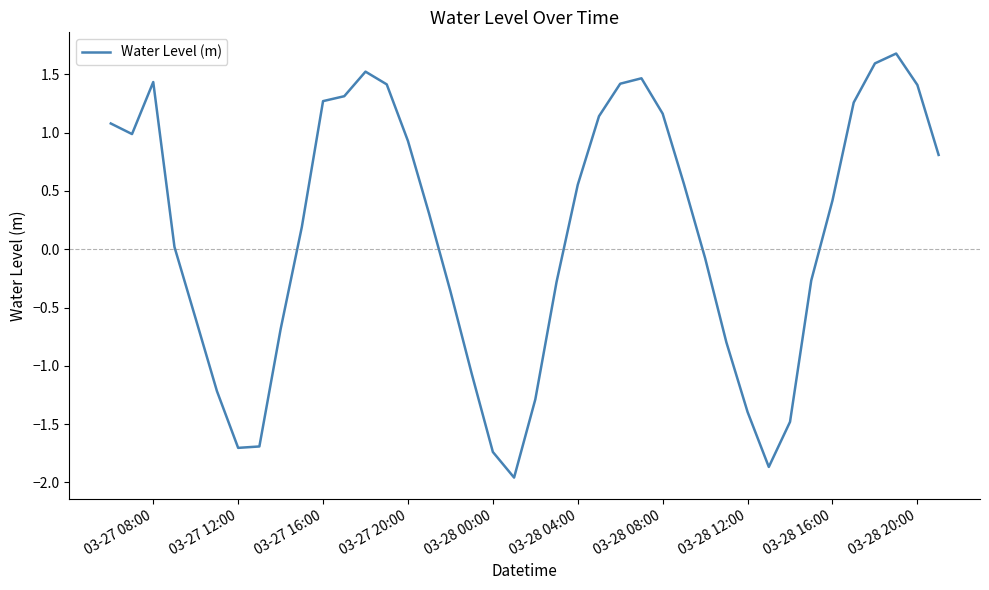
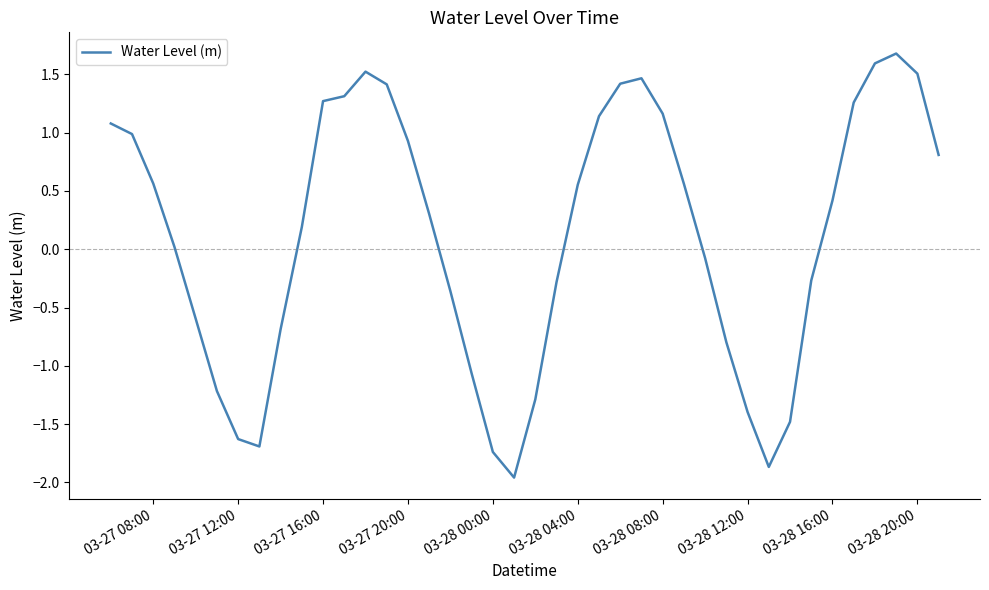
03-27 08:00: 1.43 -> 0.56
03-27 12:00: -1.70 -> -1.63
03-28 20:00: 1.41 -> 1.51
